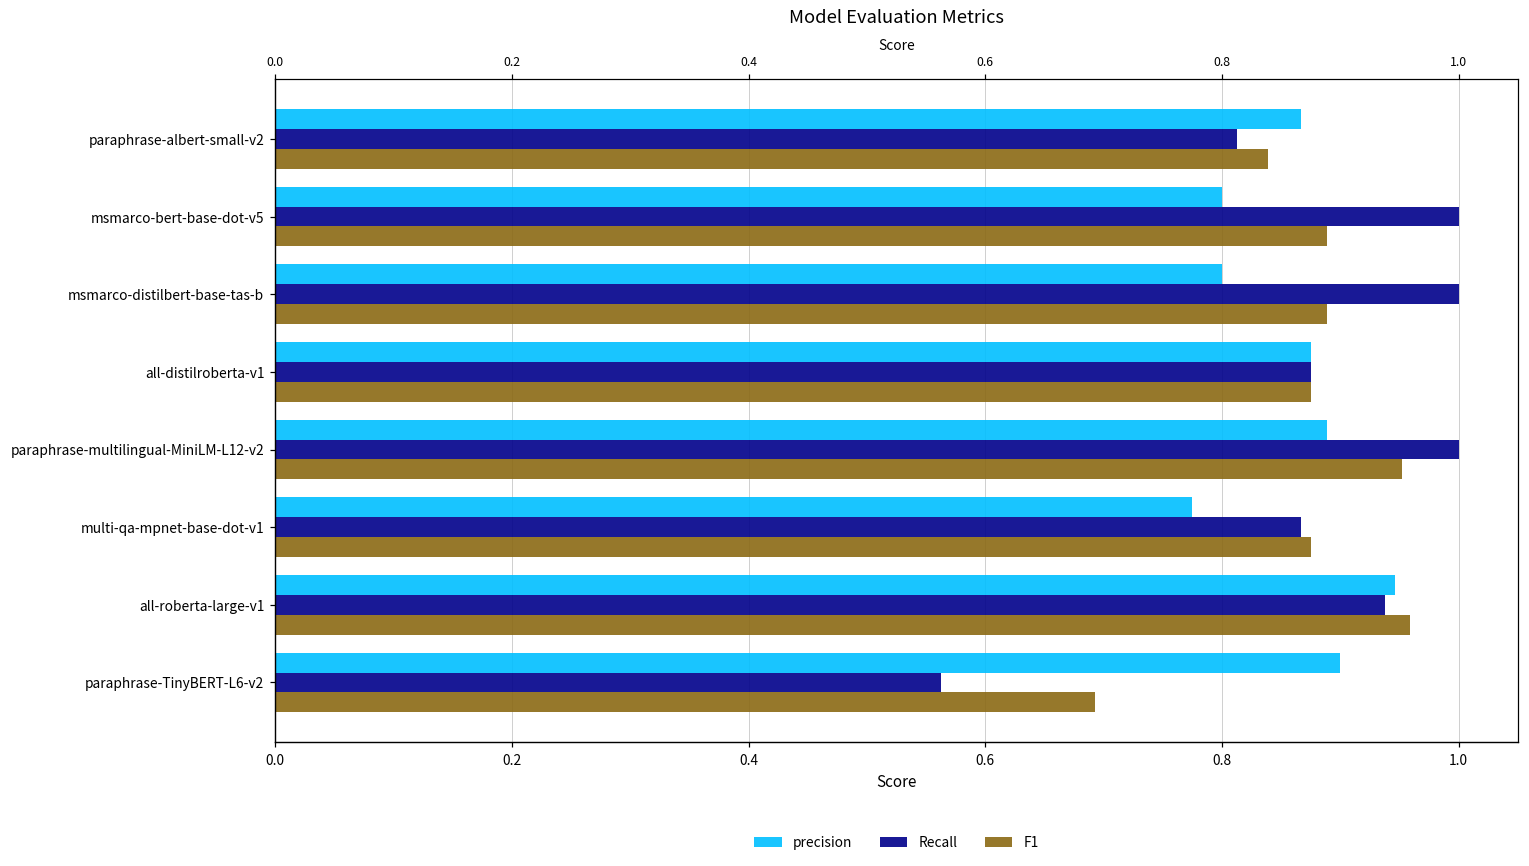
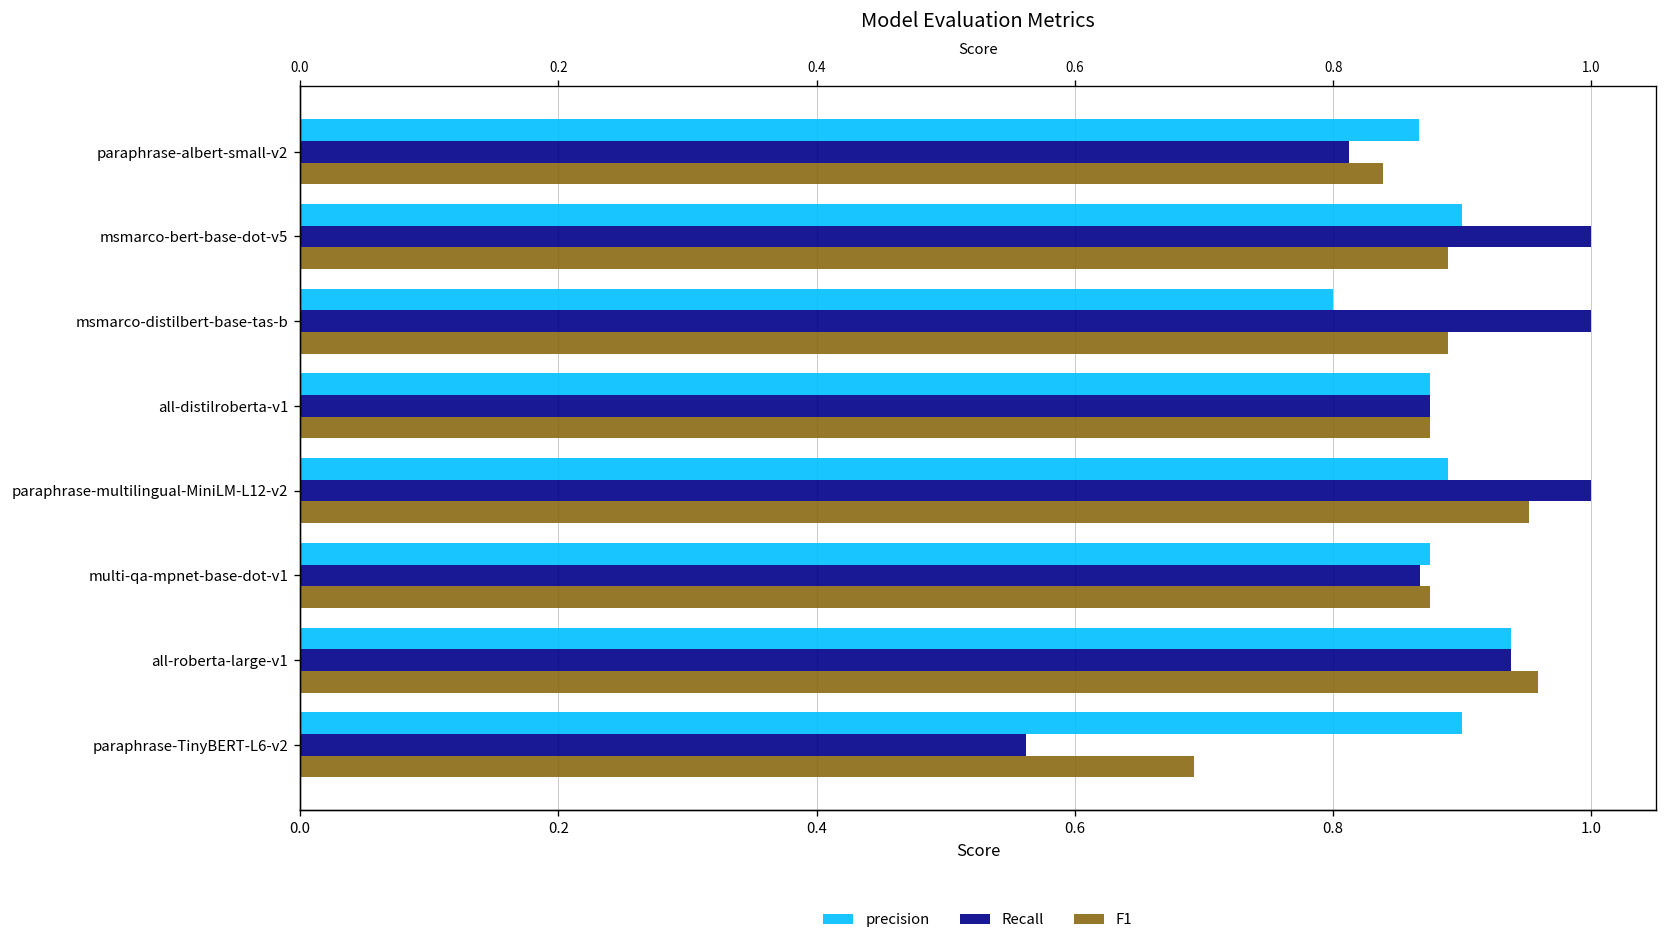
precision, msmarco-bert-base-dot-v5: 0.8 -> 0.9
precision, multi-qa-mpnet-base-dot-v1: 0.775 -> 0.875
precision, all-roberta-large-v1: 0.946 -> 0.938
